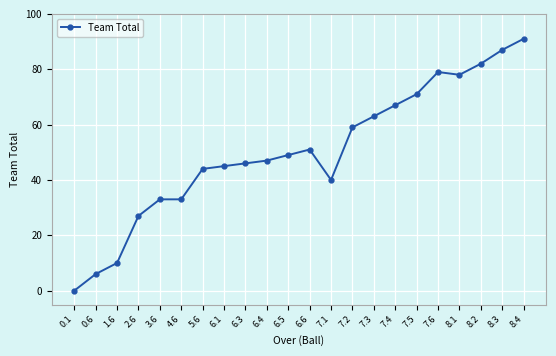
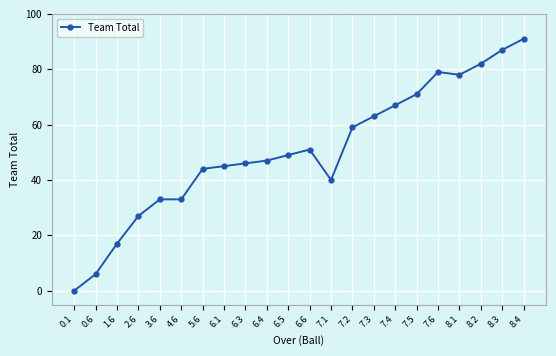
1.6: 10 -> 17
